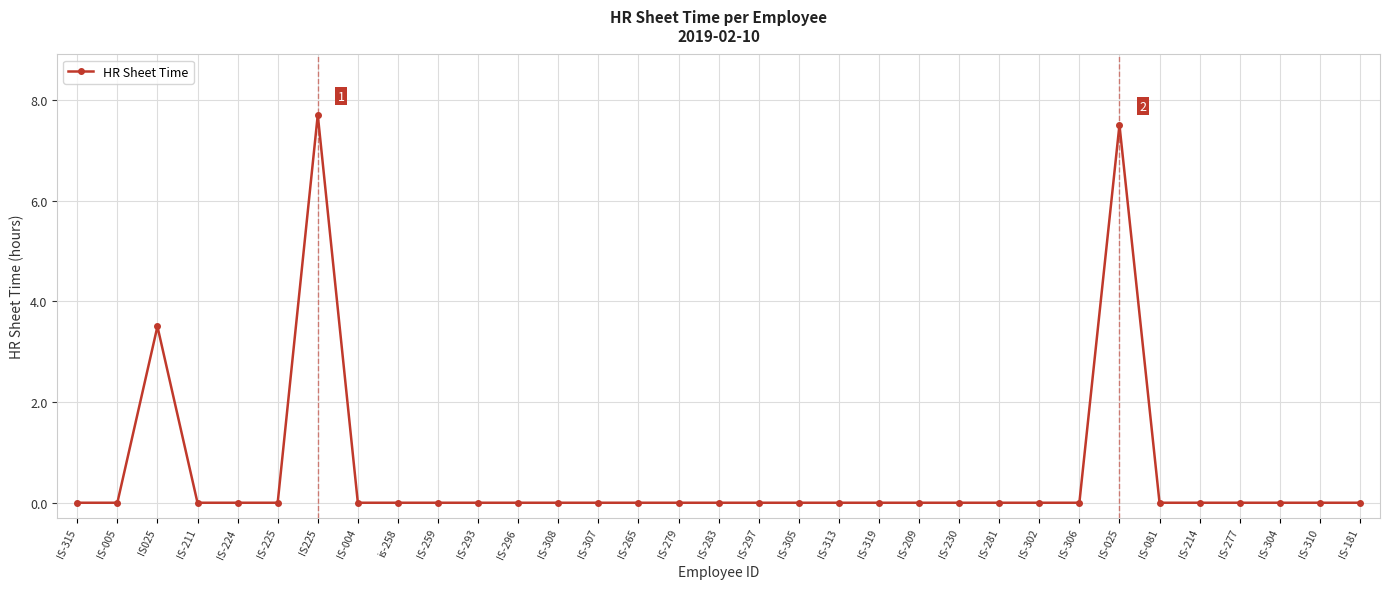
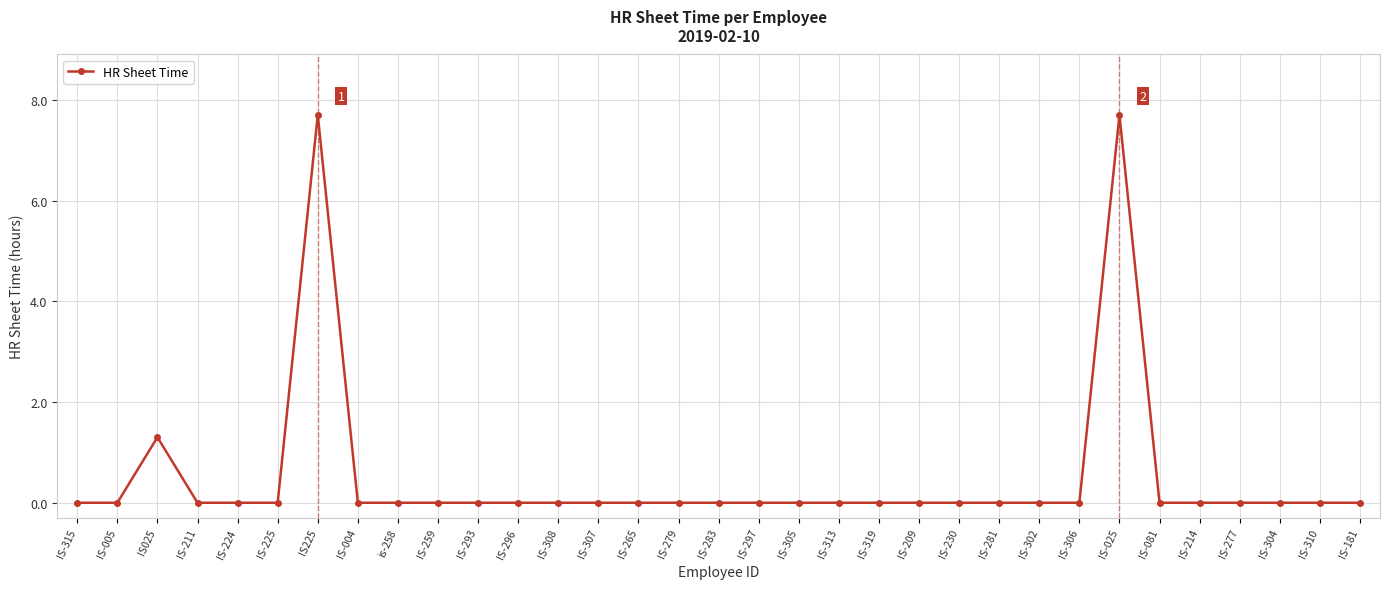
IS025: 3.5 -> 1.3
IS-025: 7.5 -> 7.7
